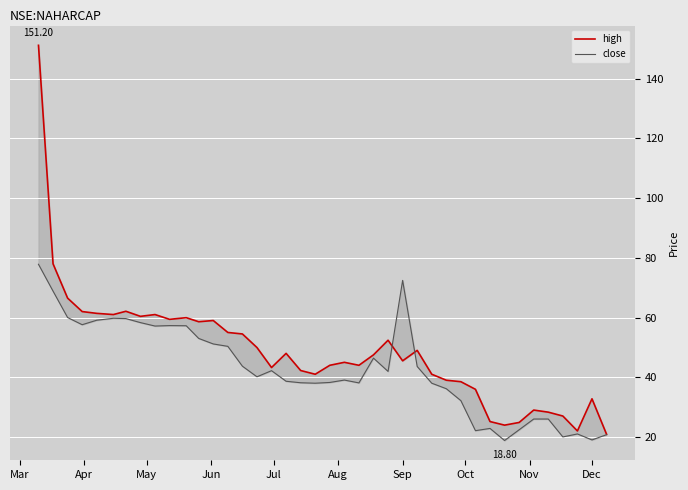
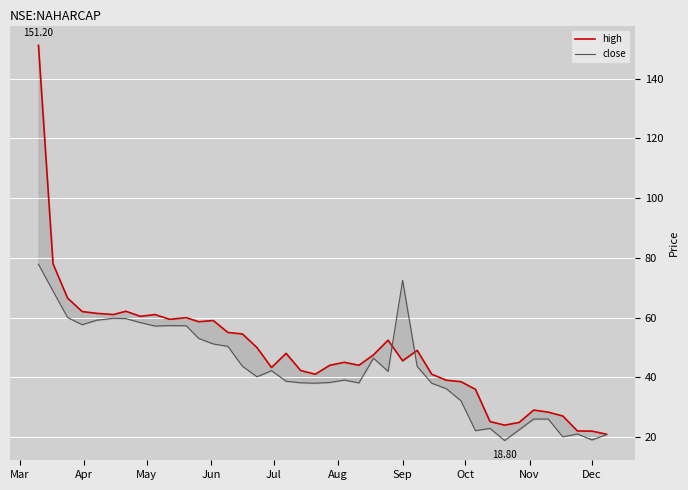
high, Dec: 33 -> 22
